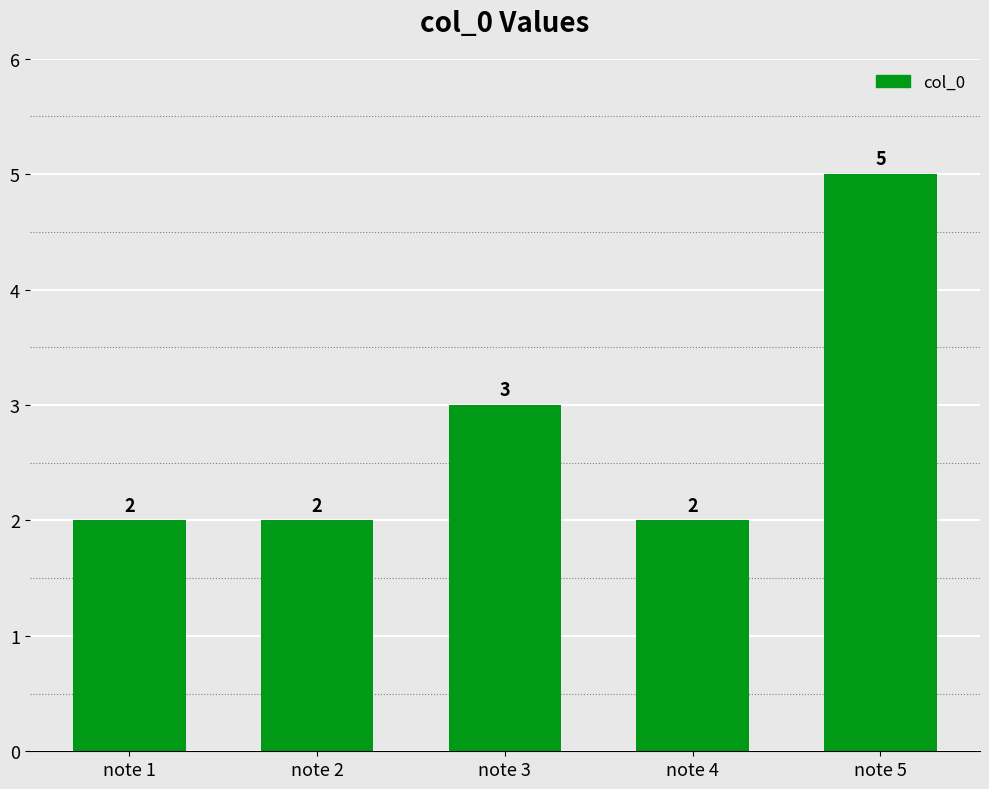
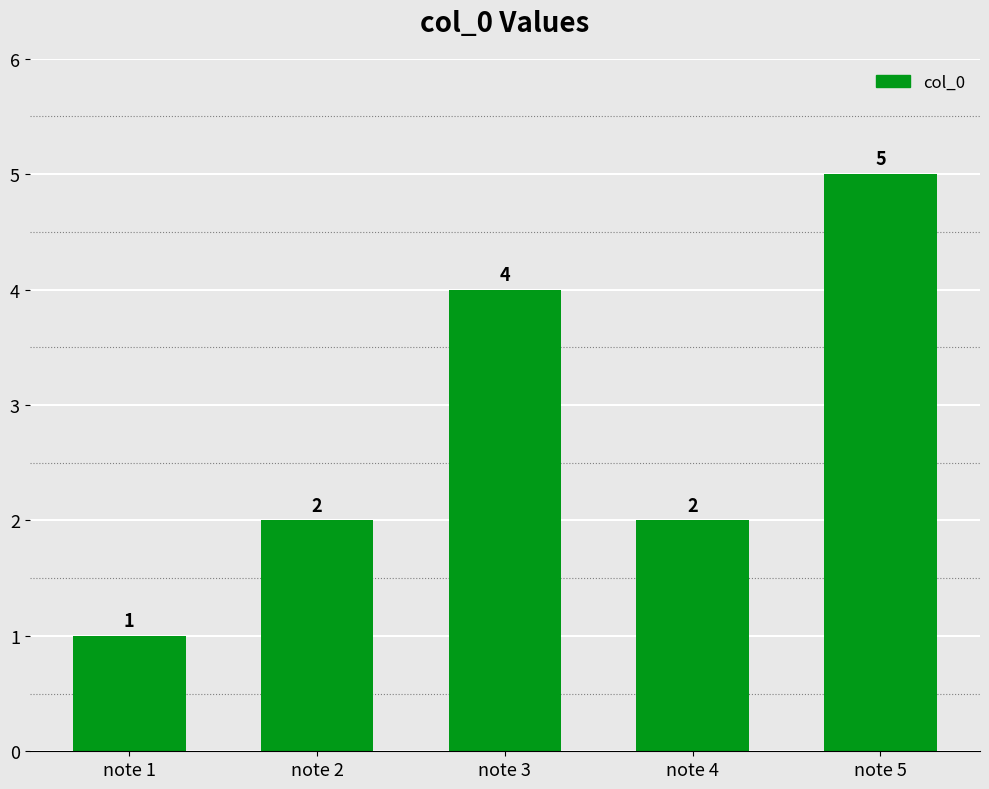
note 1: 2 -> 1
note 3: 3 -> 4
